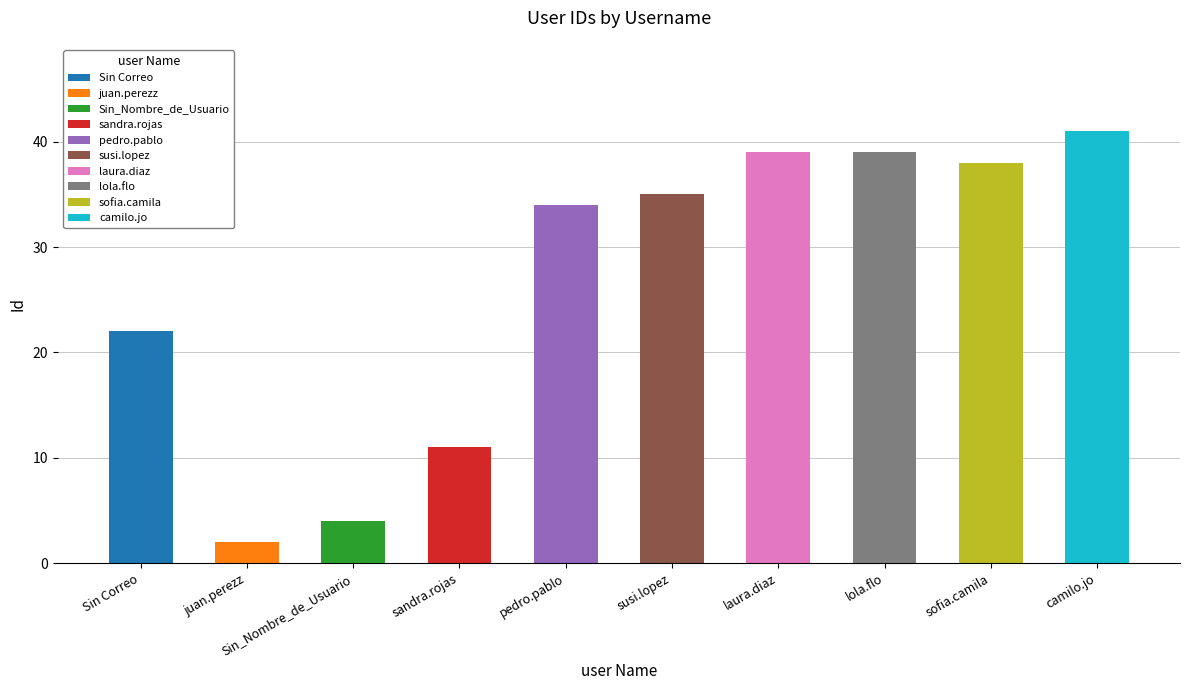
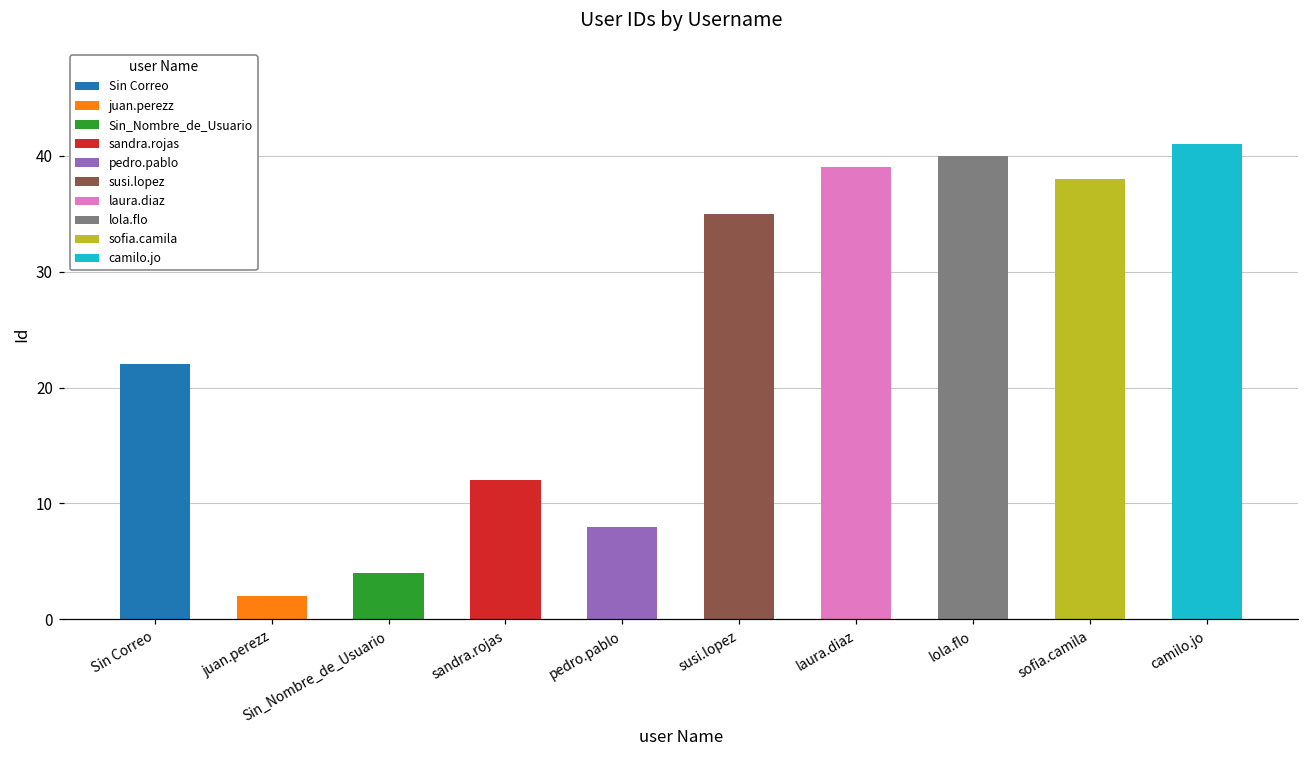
sandra.rojas: 11 -> 12
pedro.pablo: 34 -> 8
lola.flo: 39 -> 40
